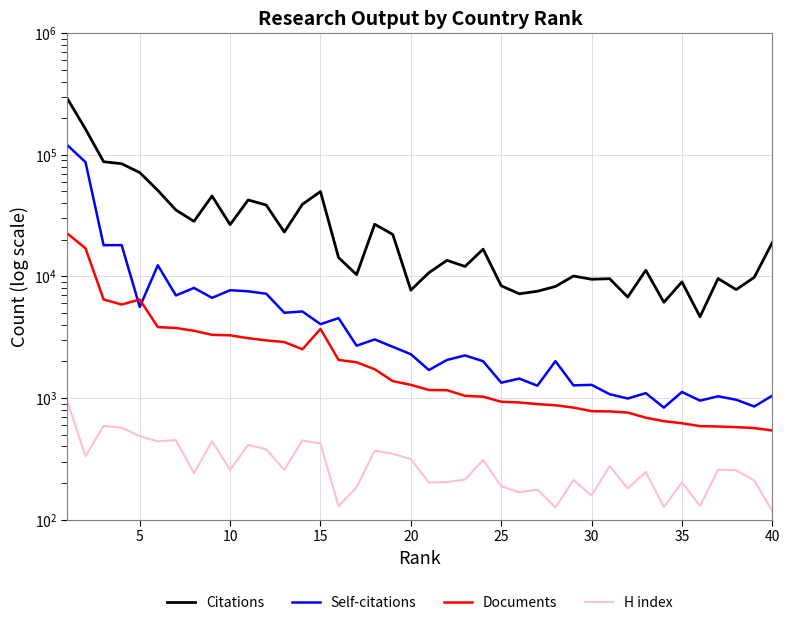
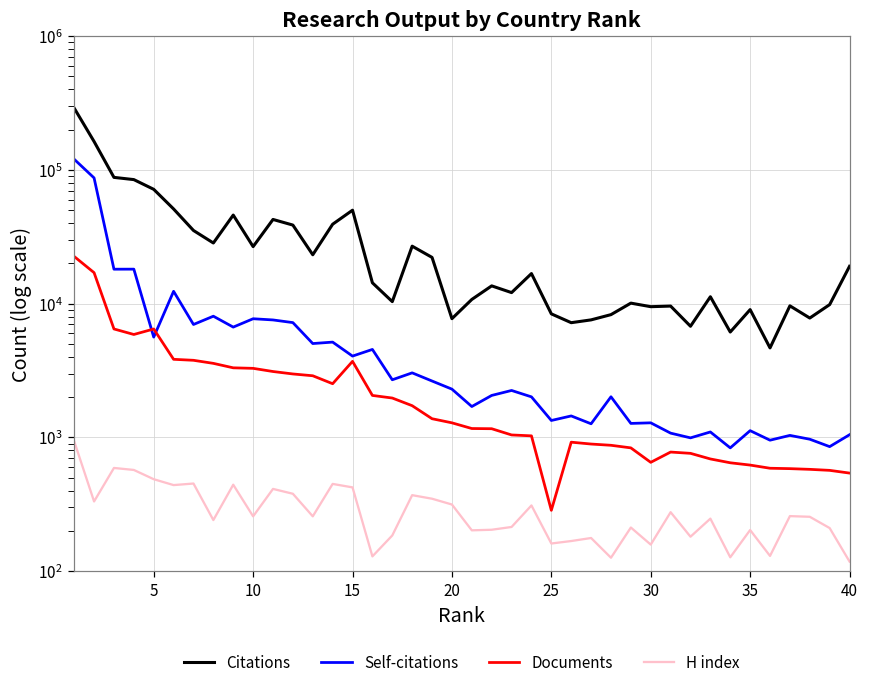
Documents, 25: 900 -> 290
H index, 25: 190 -> 160
Documents, 30: 800 -> 700
